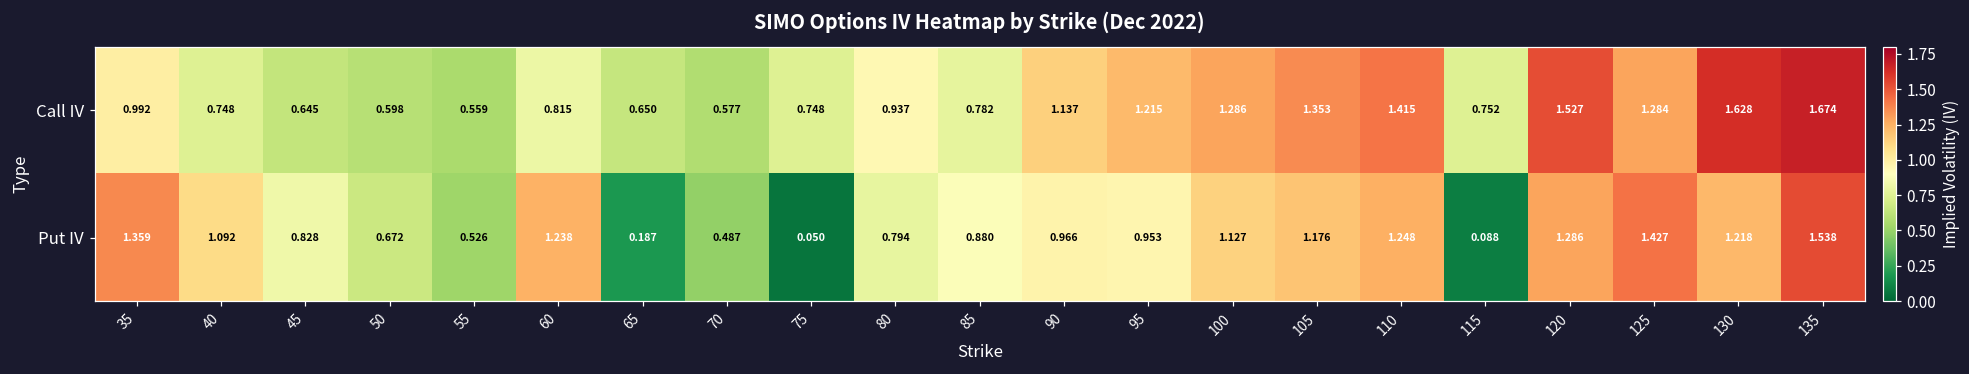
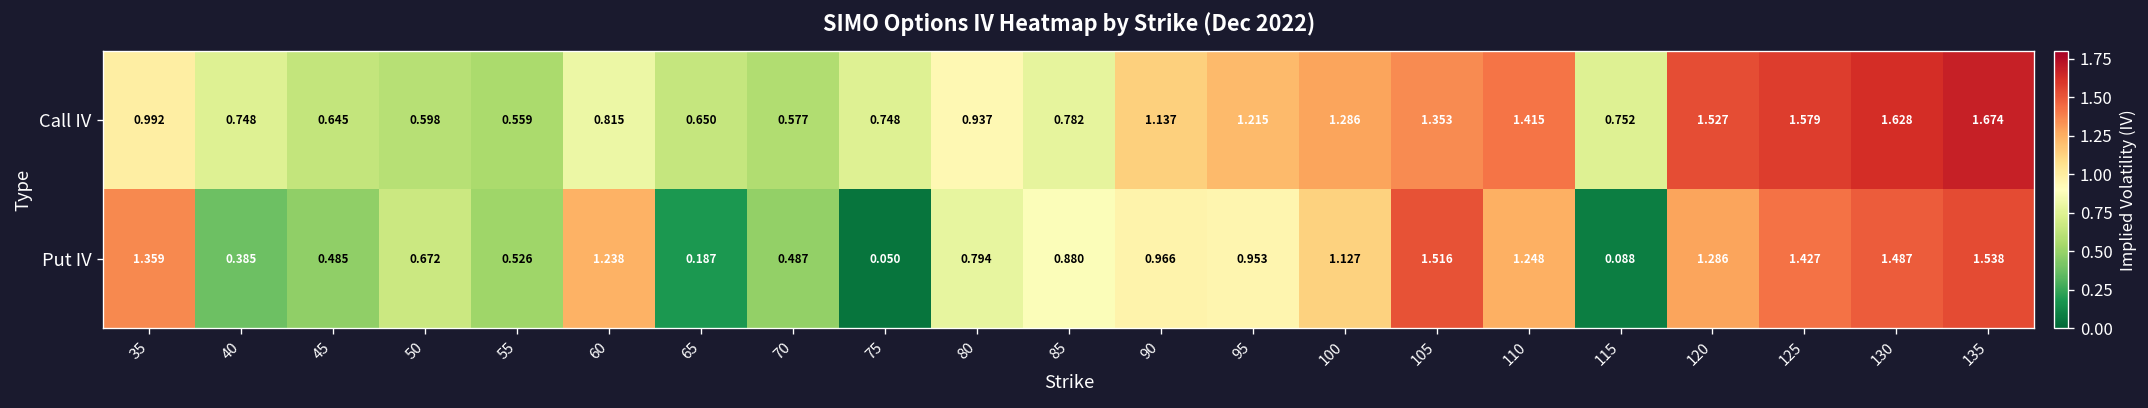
Call IV, 125: 1.284 -> 1.579
Put IV, 40: 1.092 -> 0.385
Put IV, 45: 0.828 -> 0.485
Put IV, 105: 1.176 -> 1.516
Put IV, 130: 1.218 -> 1.487
